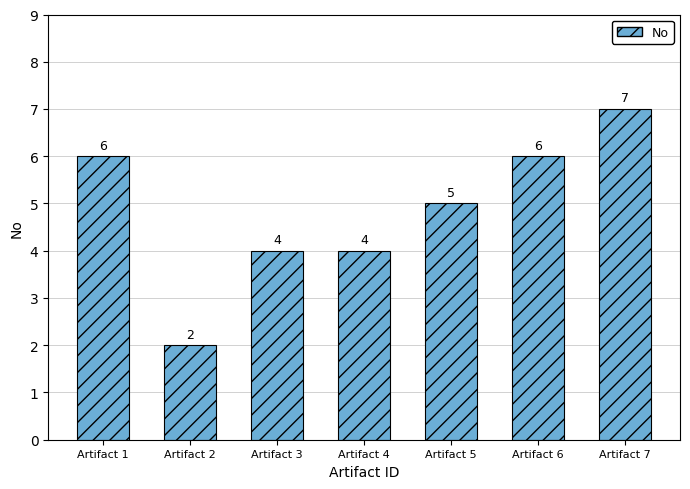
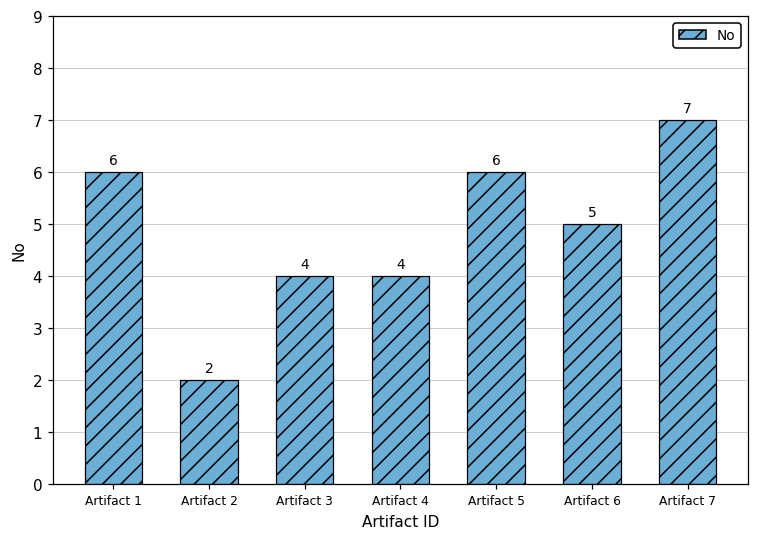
Artifact 5: 5 -> 6
Artifact 6: 6 -> 5
